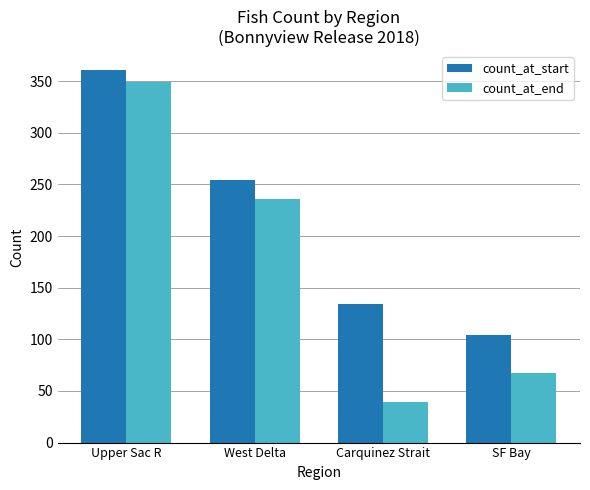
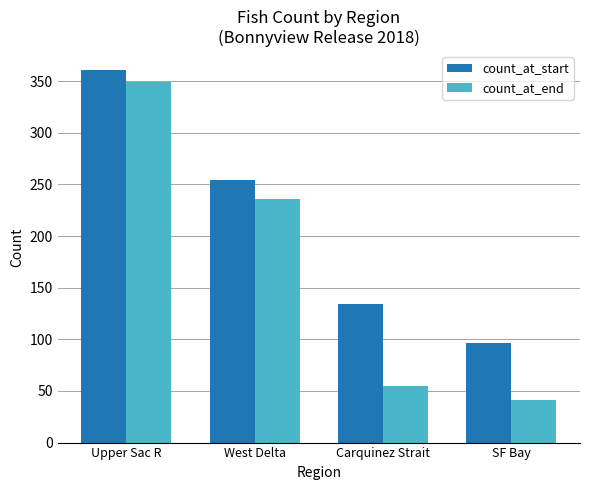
count_at_end, Carquinez Strait: 39 -> 55
count_at_start, SF Bay: 104 -> 96
count_at_end, SF Bay: 67 -> 41
